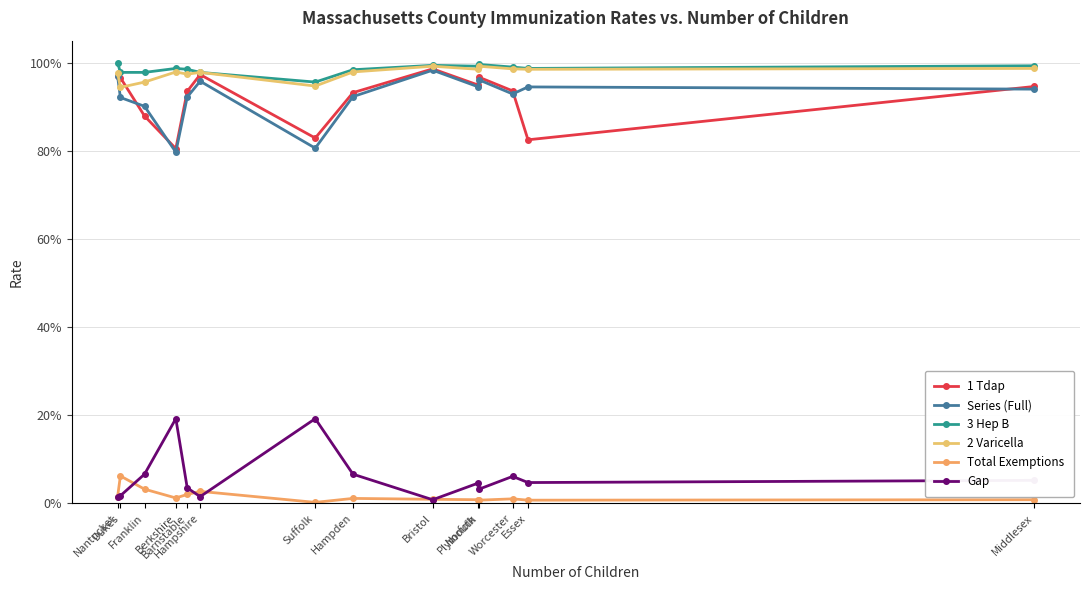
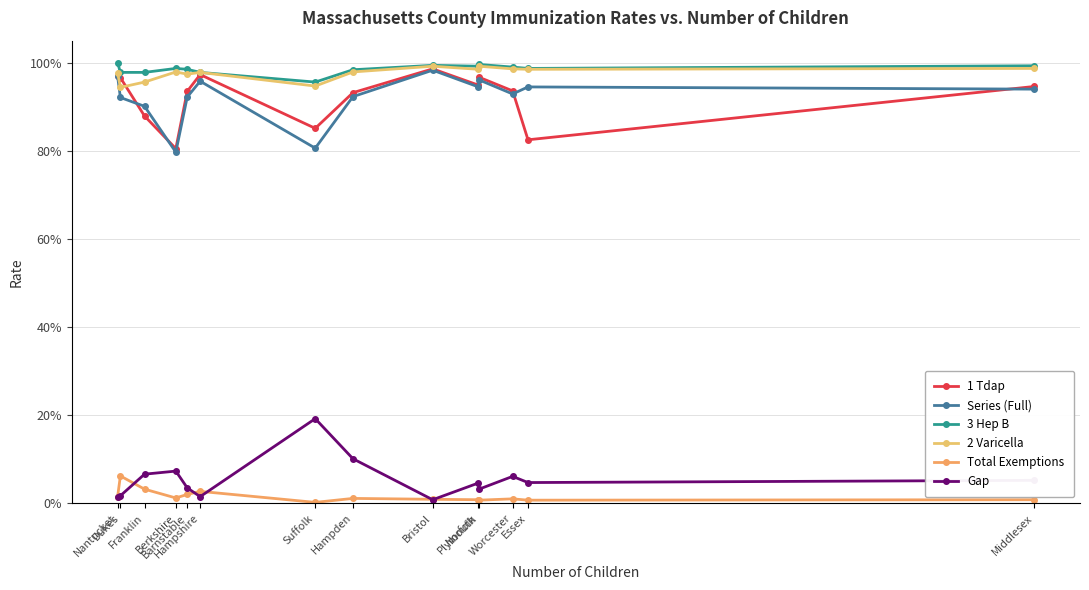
Gap, Berkshire: 19% -> 7%
1 Tdap, Suffolk: 83% -> 85%
Gap, Hampden: 7% -> 10%
